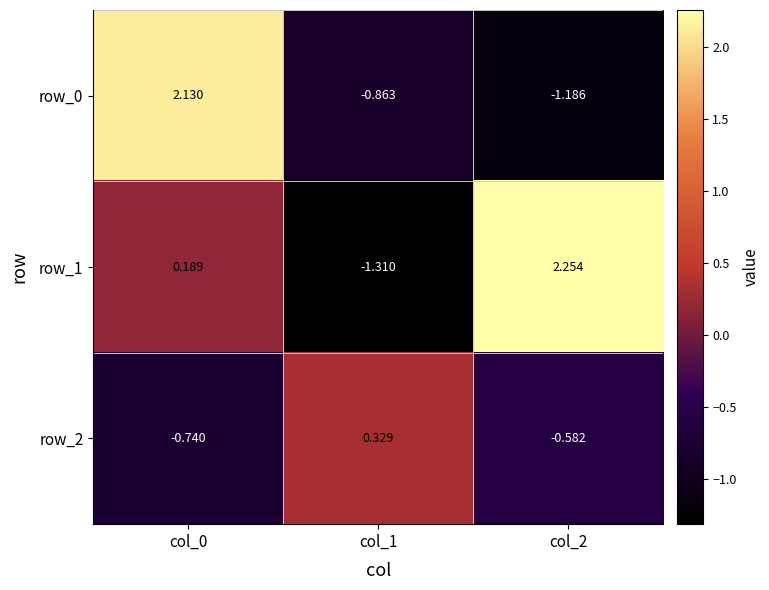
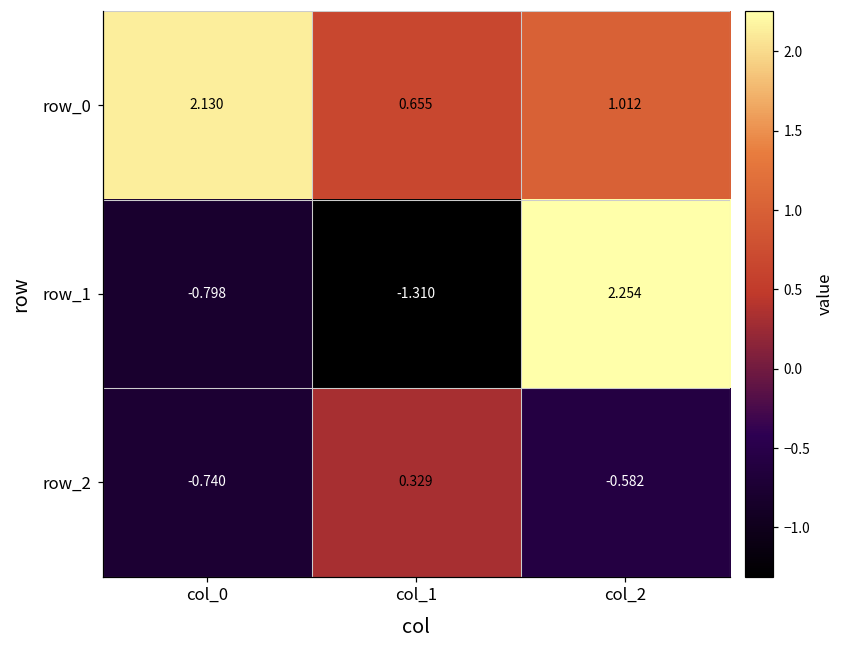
row_0, col_1: -0.863 -> 0.655
row_0, col_2: -1.186 -> 1.012
row_1, col_0: 0.189 -> -0.798
